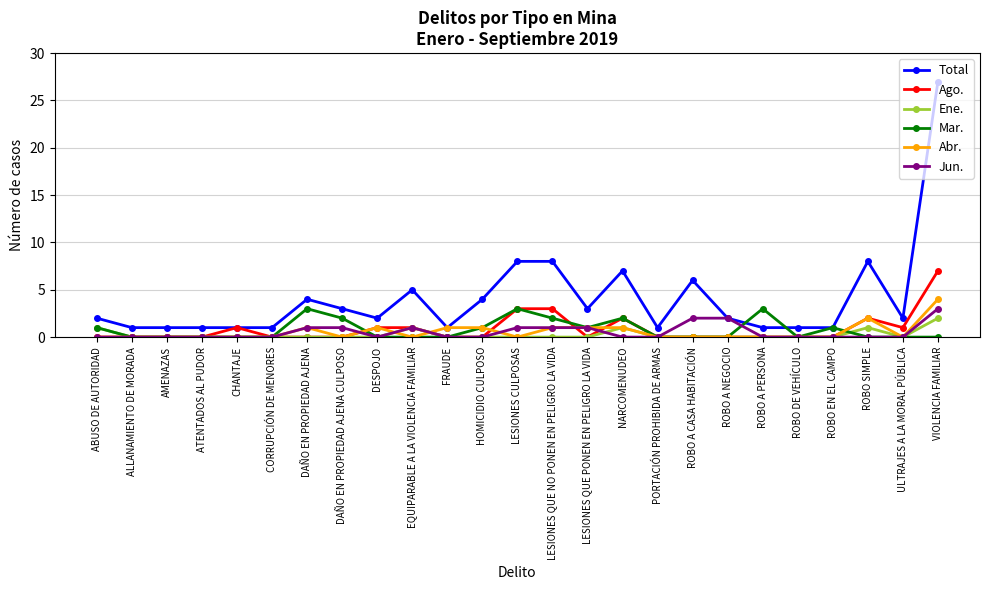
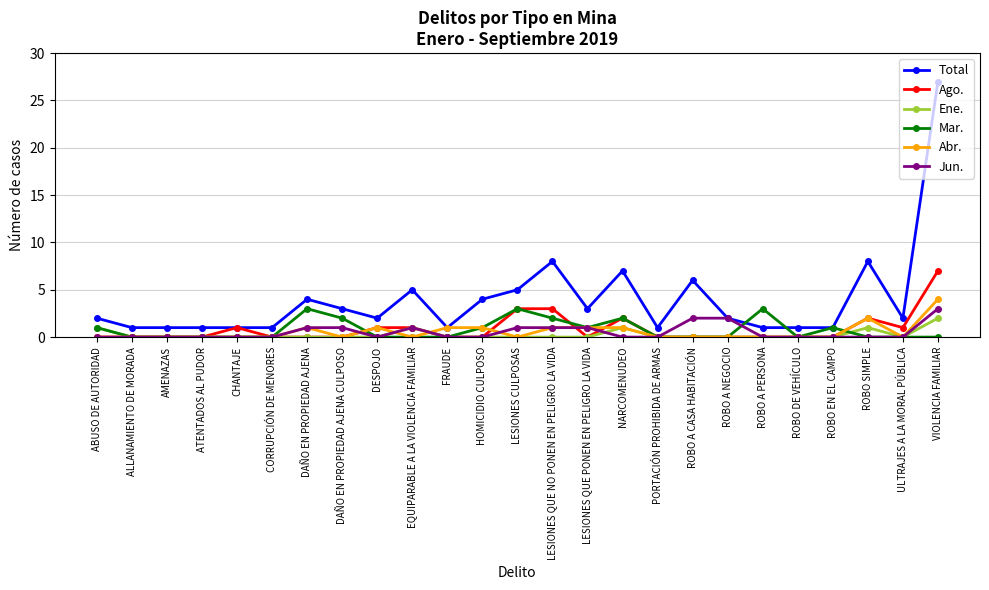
Total, LESIONES CULPOSAS: 8 -> 5
